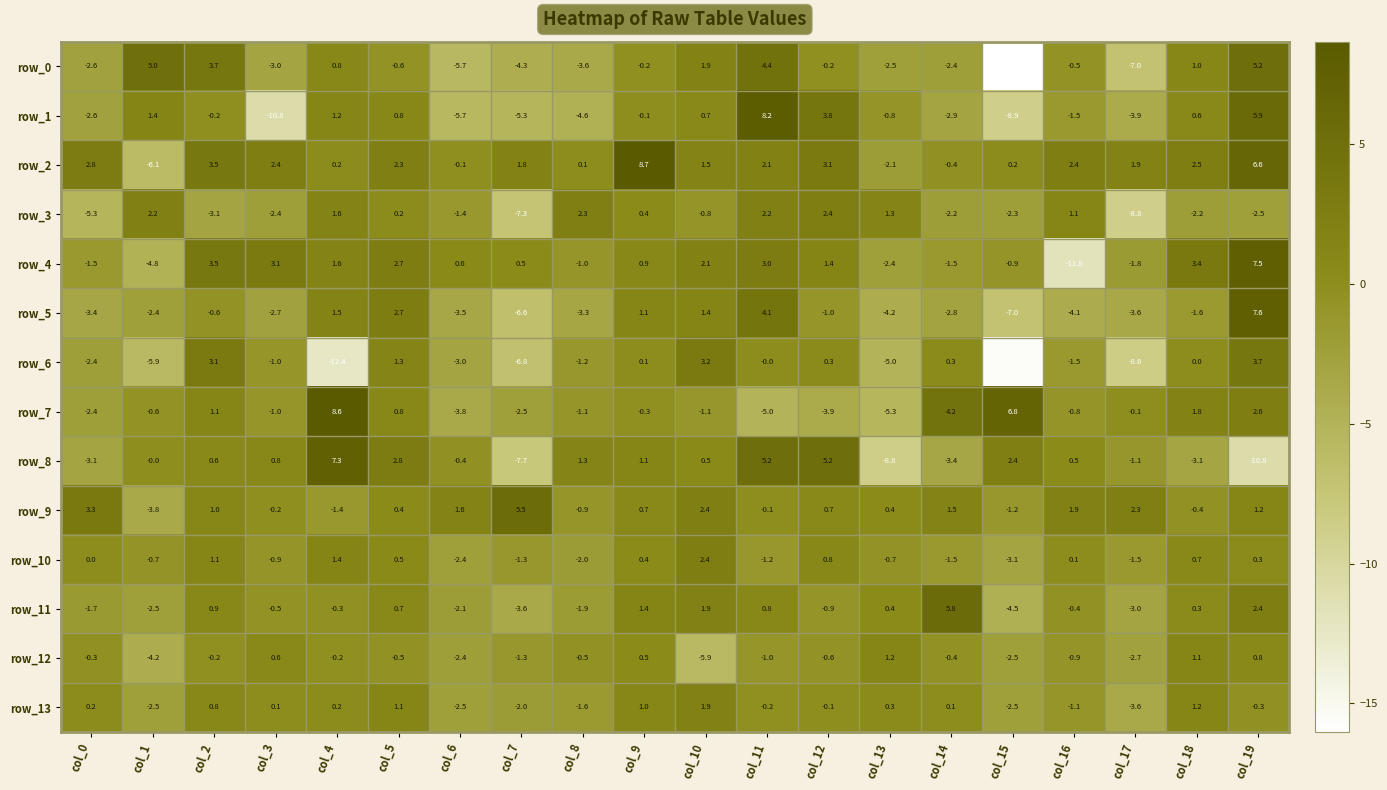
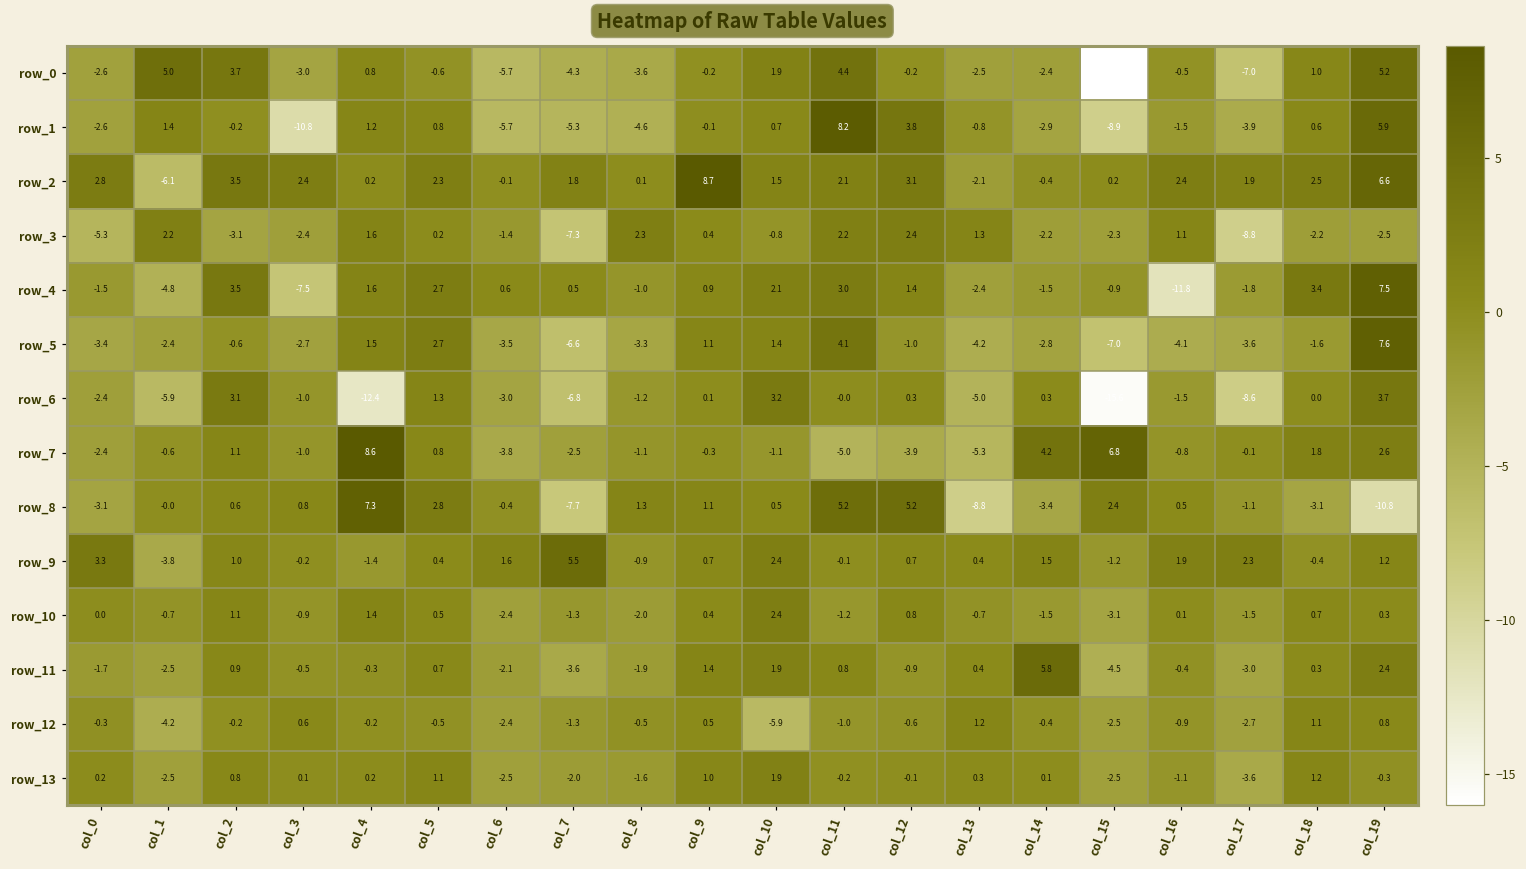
row_4, col_3: 3.1 -> -7.5
